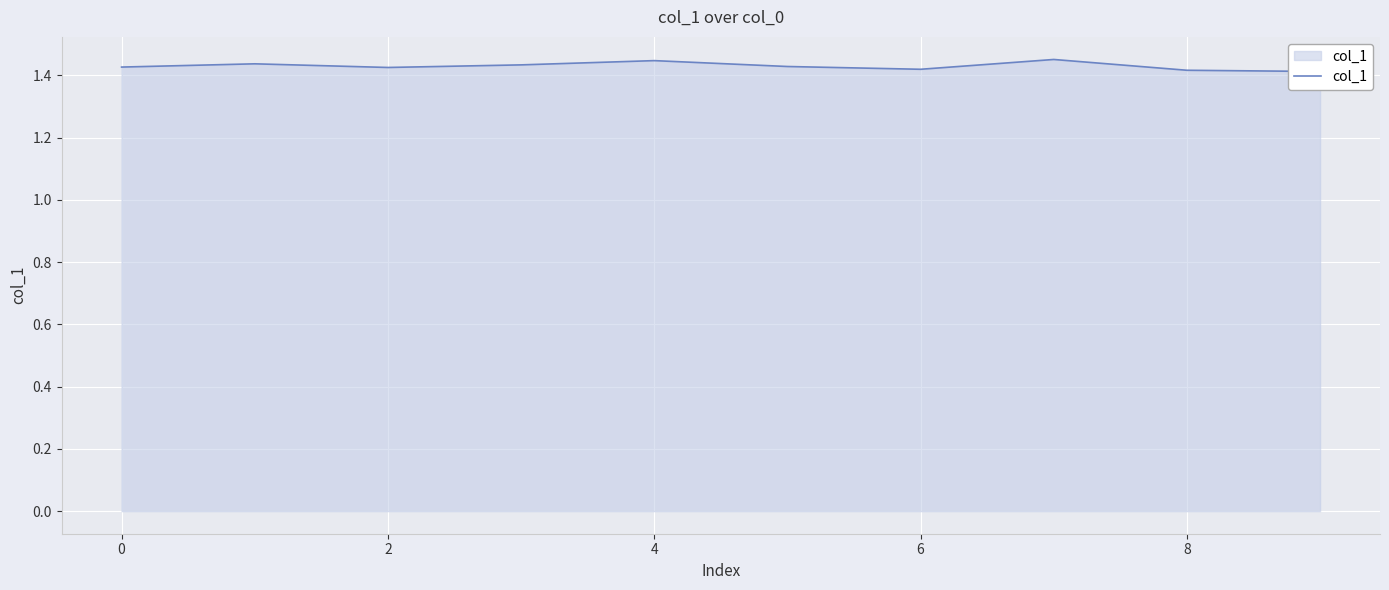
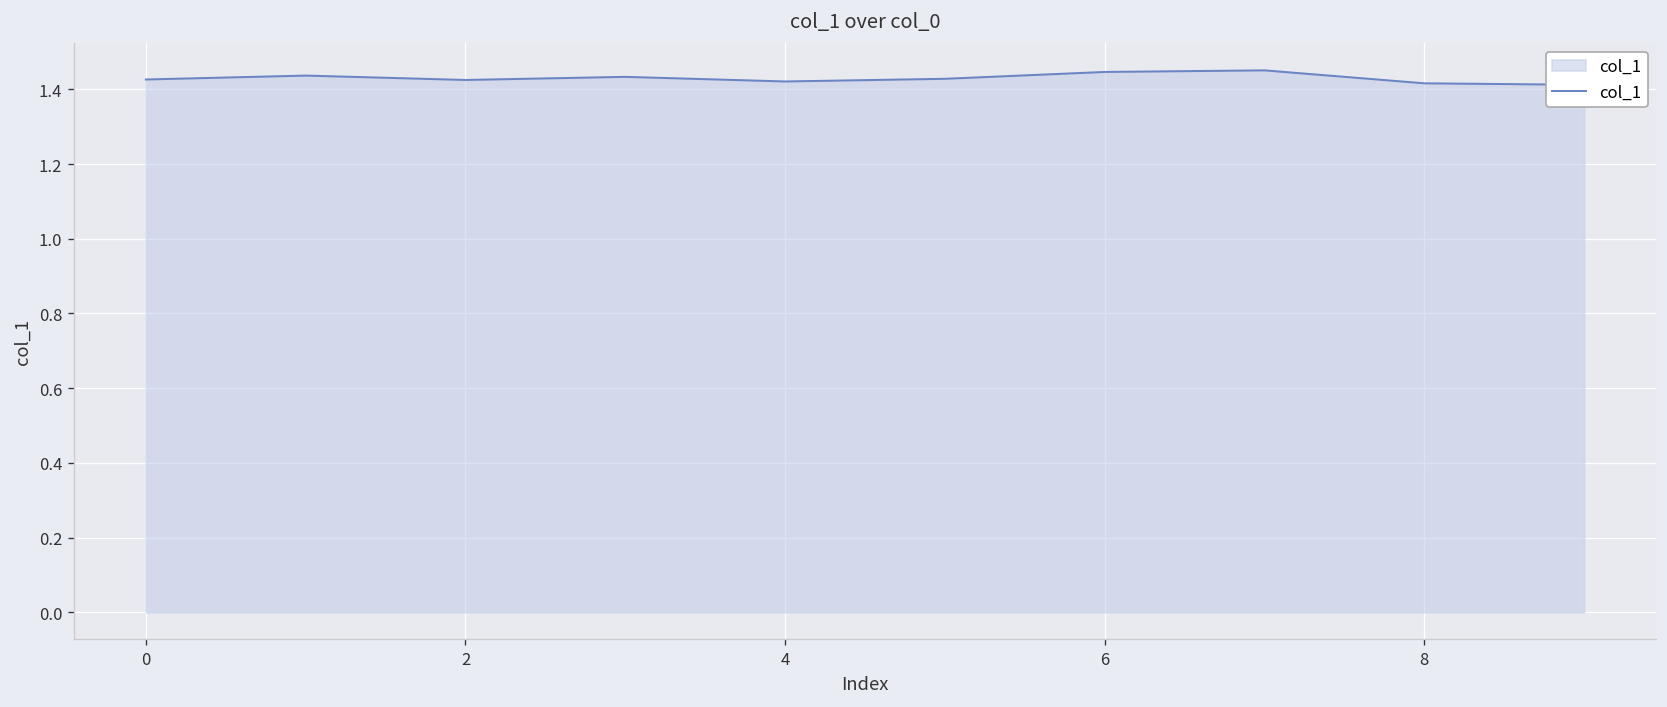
4: 1.45 -> 1.42
6: 1.42 -> 1.45
